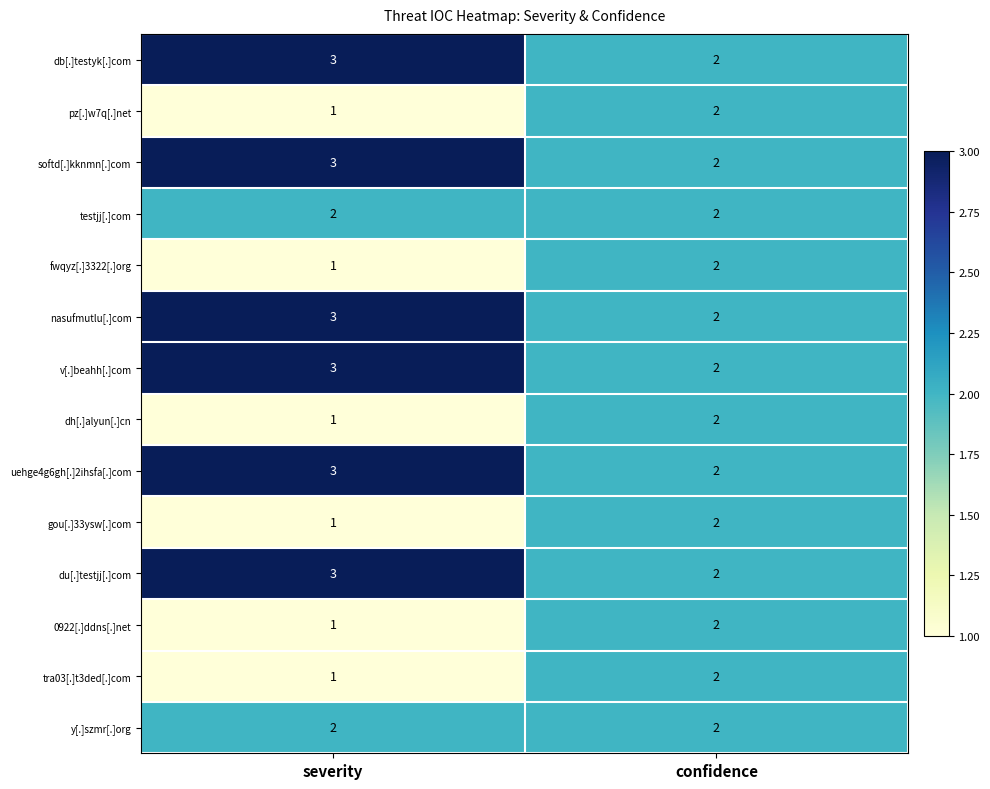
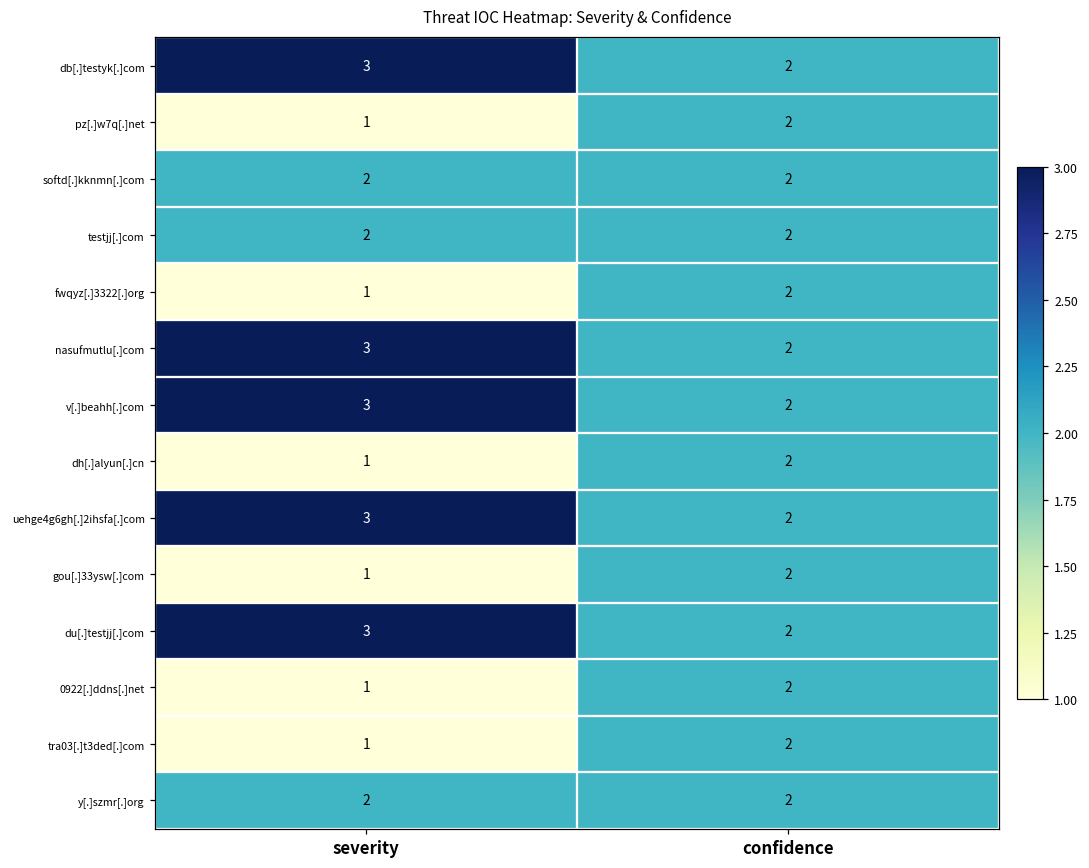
softd[.]kknmn[.]com, severity: 3 -> 2
